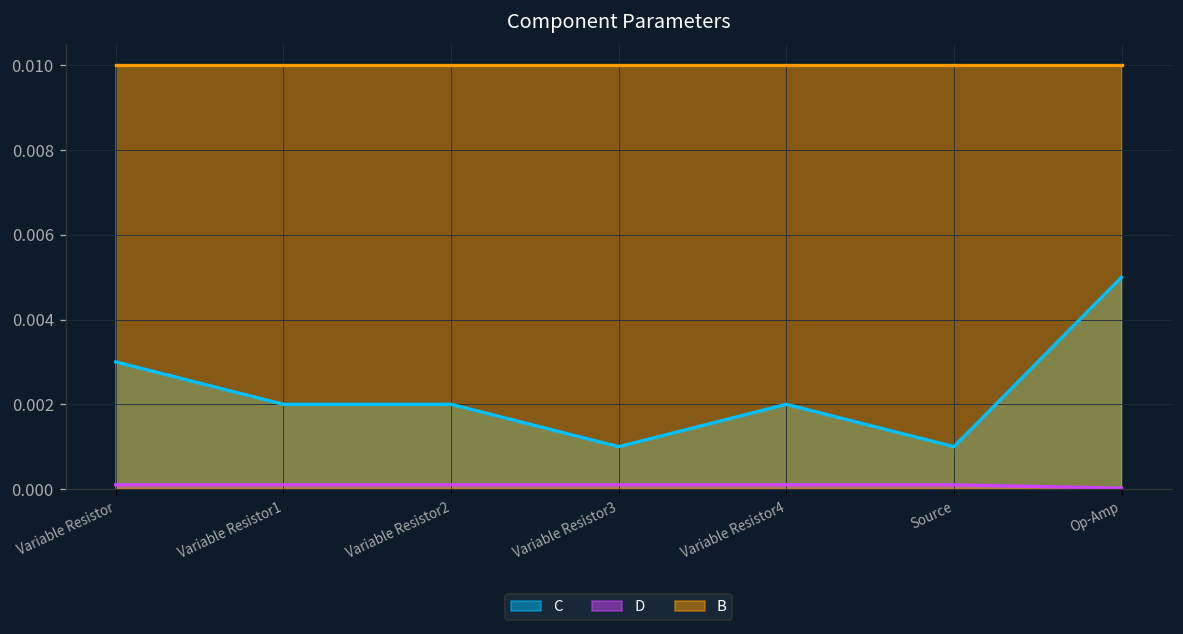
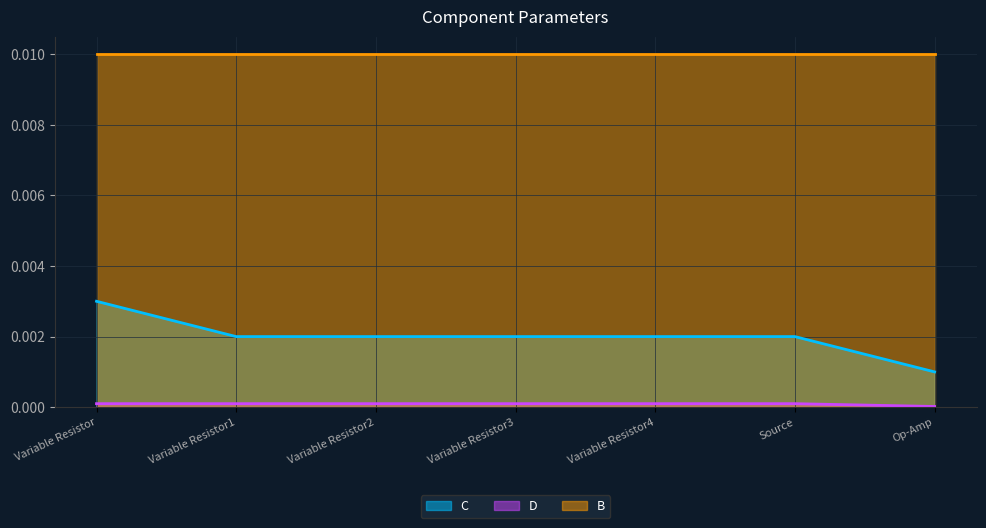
C, Variable Resistor3: 0.001 -> 0.002
C, Source: 0.001 -> 0.002
C, Op-Amp: 0.005 -> 0.001
